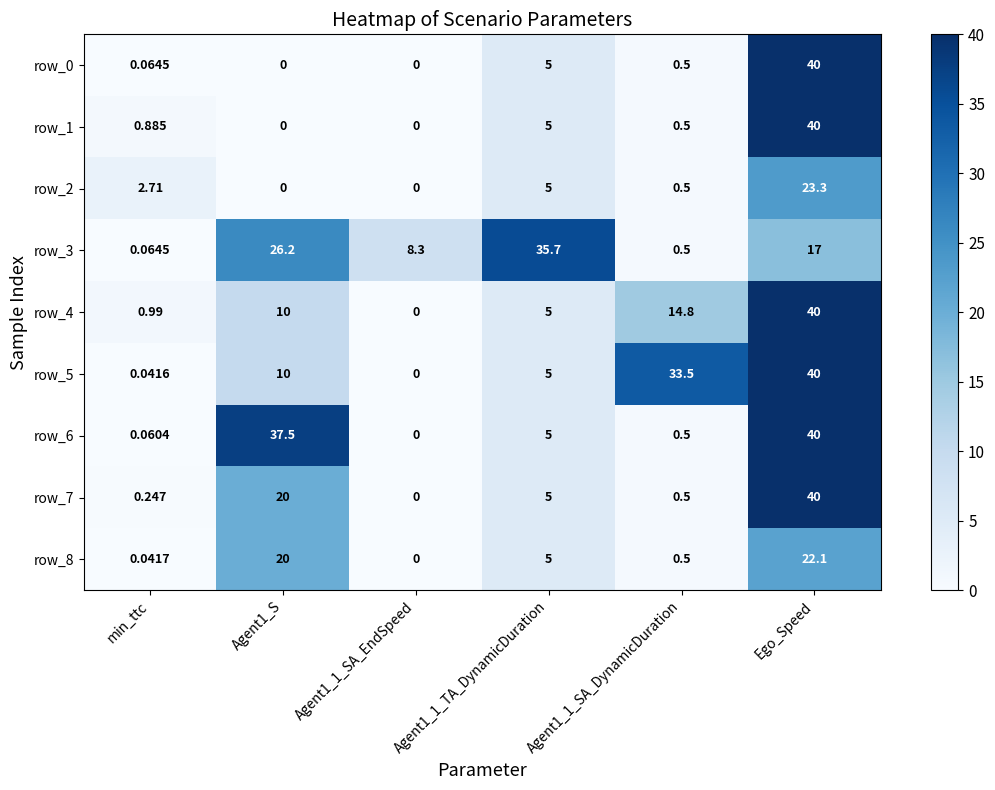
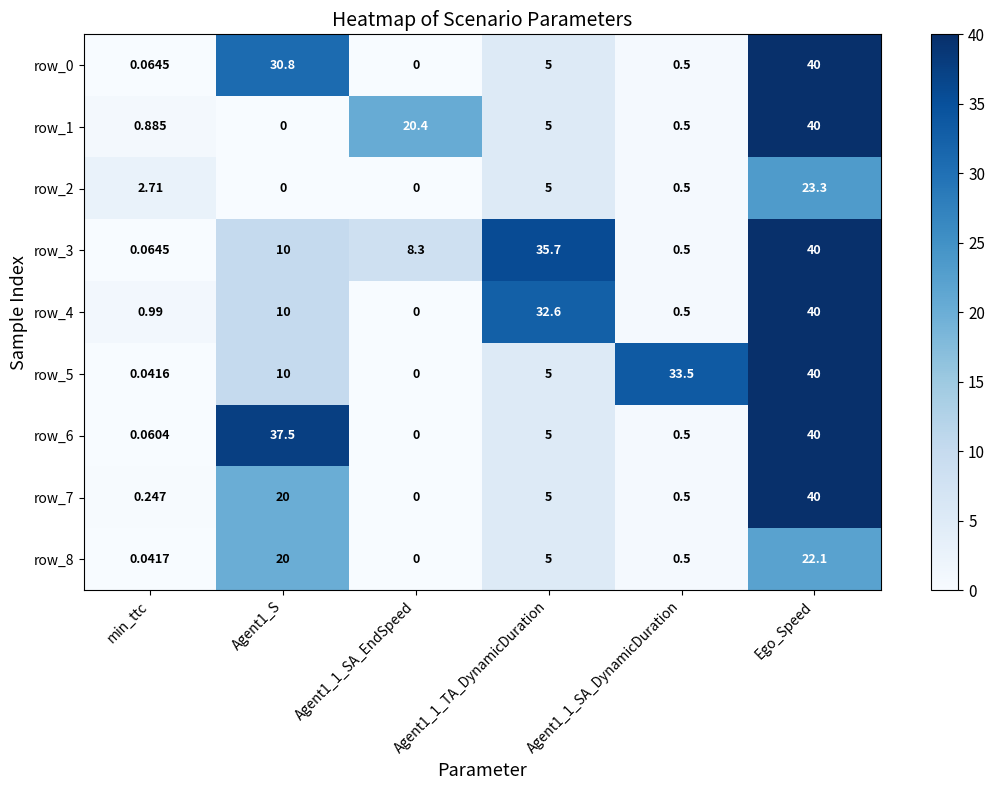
row_0, Agent1_S: 0 -> 30.8
row_1, Agent1_1_SA_EndSpeed: 0 -> 20.4
row_3, Agent1_S: 26.2 -> 10
row_3, Ego_Speed: 17 -> 40
row_4, Agent1_1_TA_DynamicDuration: 5 -> 32.6
row_4, Agent1_1_SA_DynamicDuration: 14.8 -> 0.5
